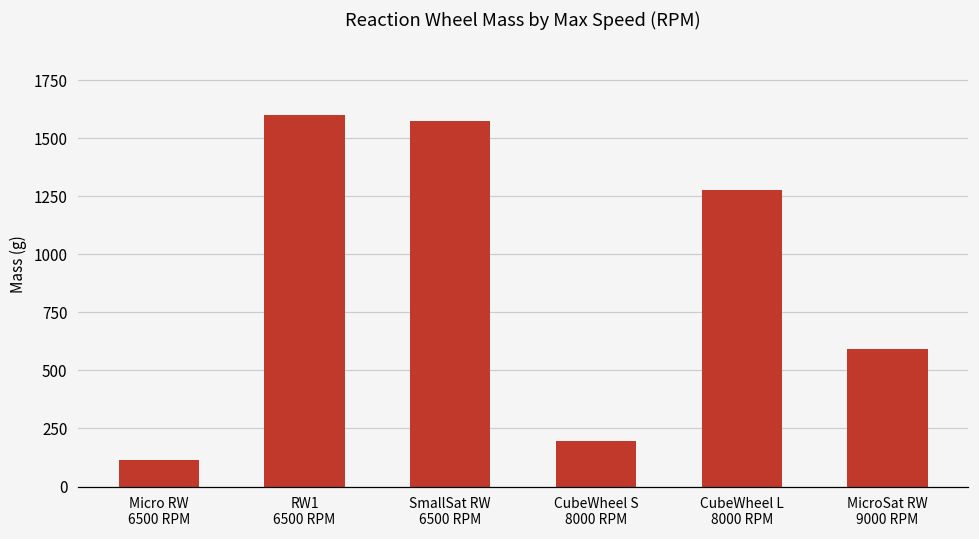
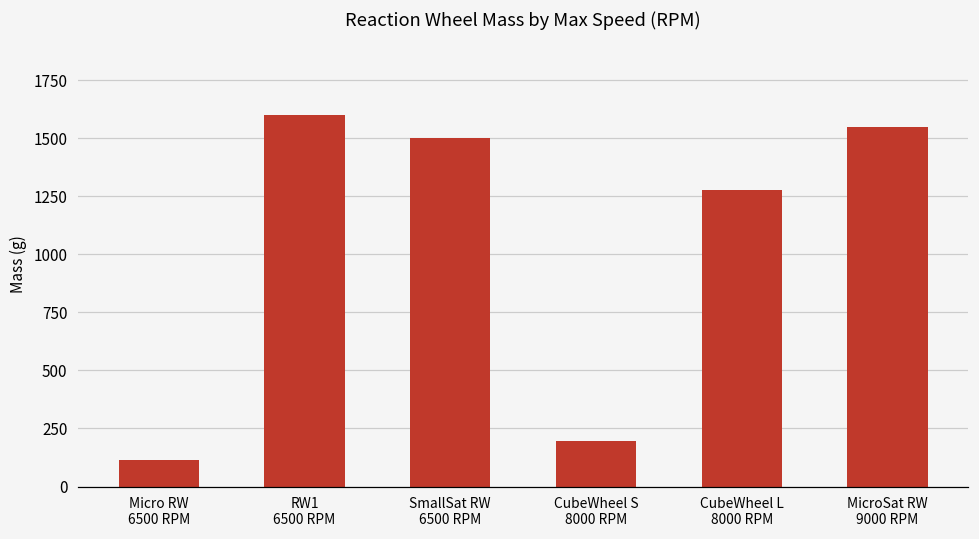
SmallSat RW 6500 RPM: 1570 -> 1500
MicroSat RW 9000 RPM: 590 -> 1550
